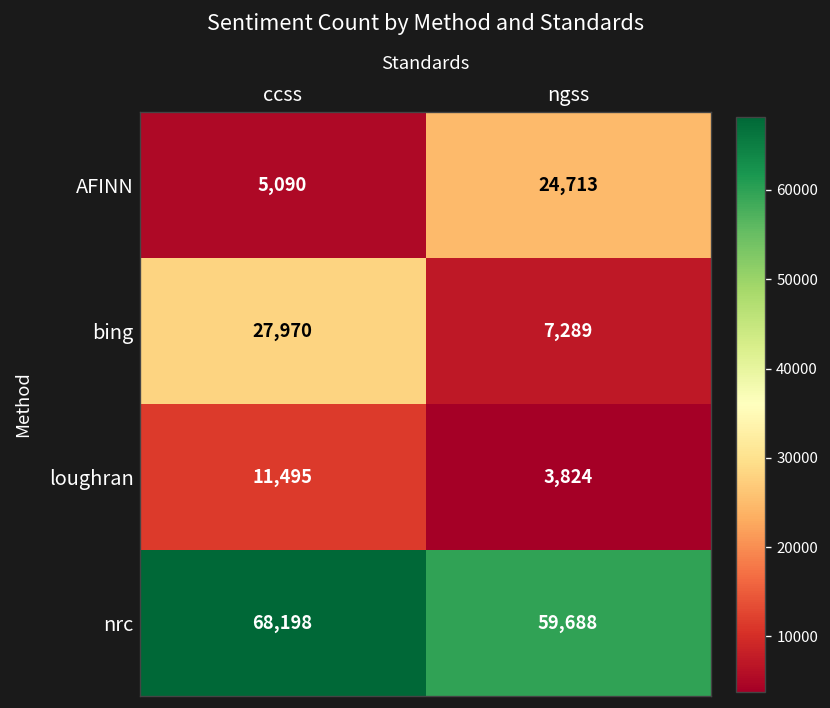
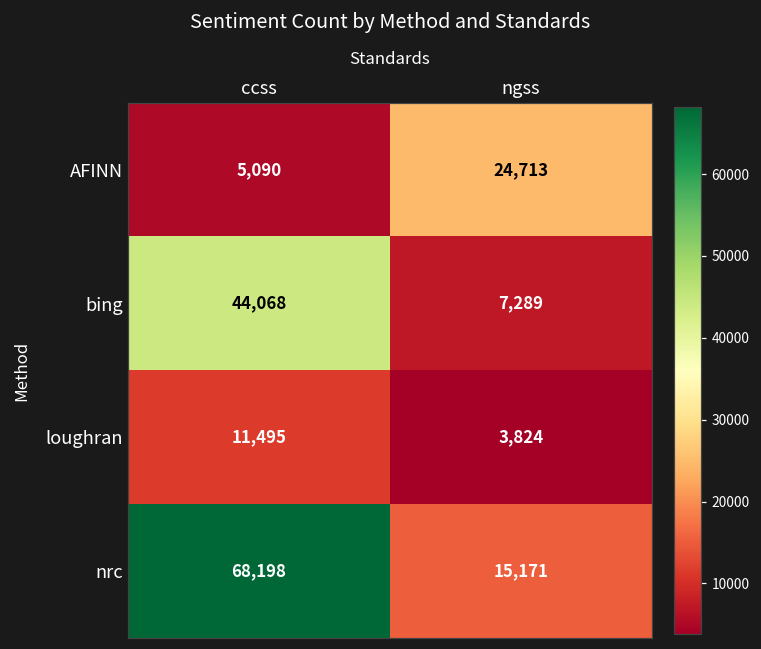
bing, ccss: 27,970 -> 44,068
nrc, ngss: 59,688 -> 15,171
